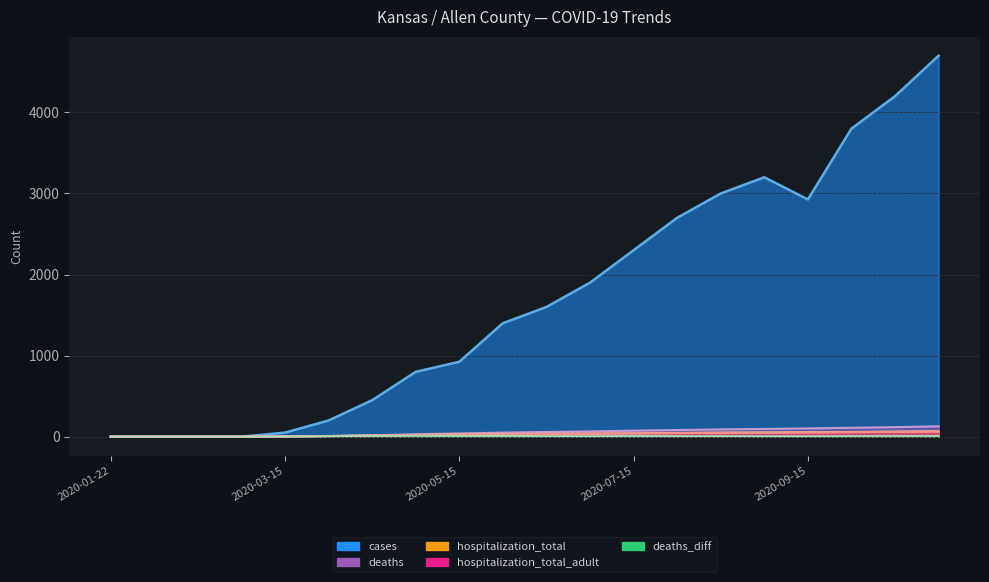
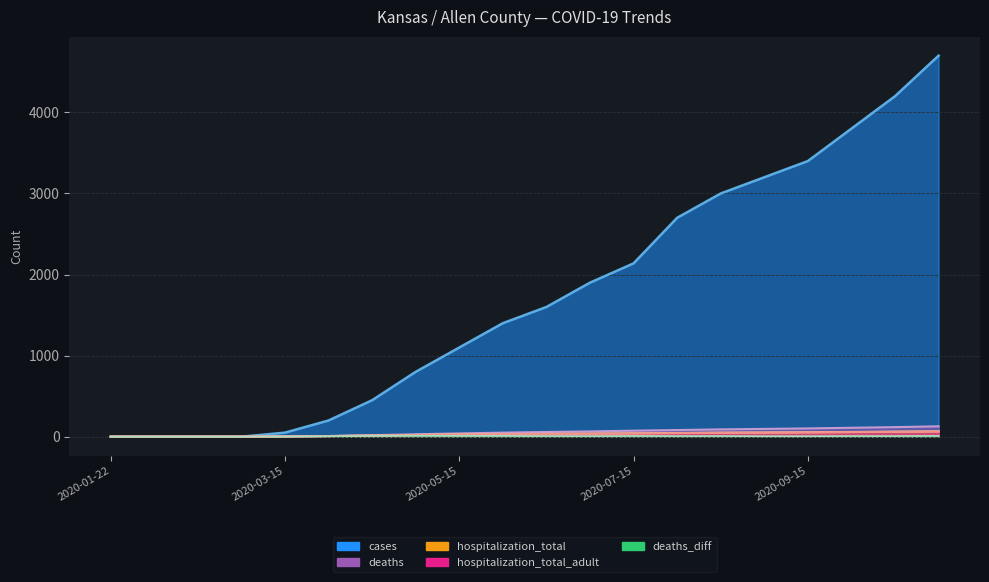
cases, 2020-05-15: 900 -> 1100
cases, 2020-07-15: 2300 -> 2100
cases, 2020-09-15: 2900 -> 3400
